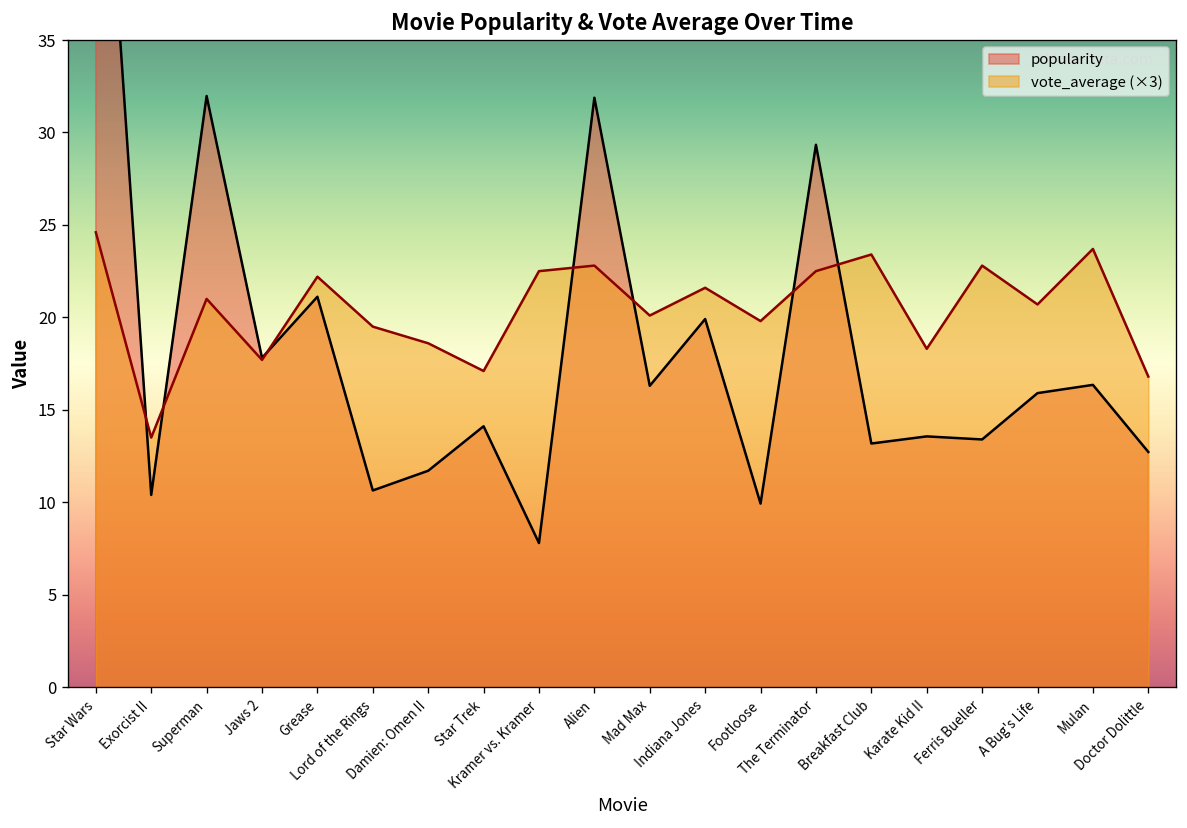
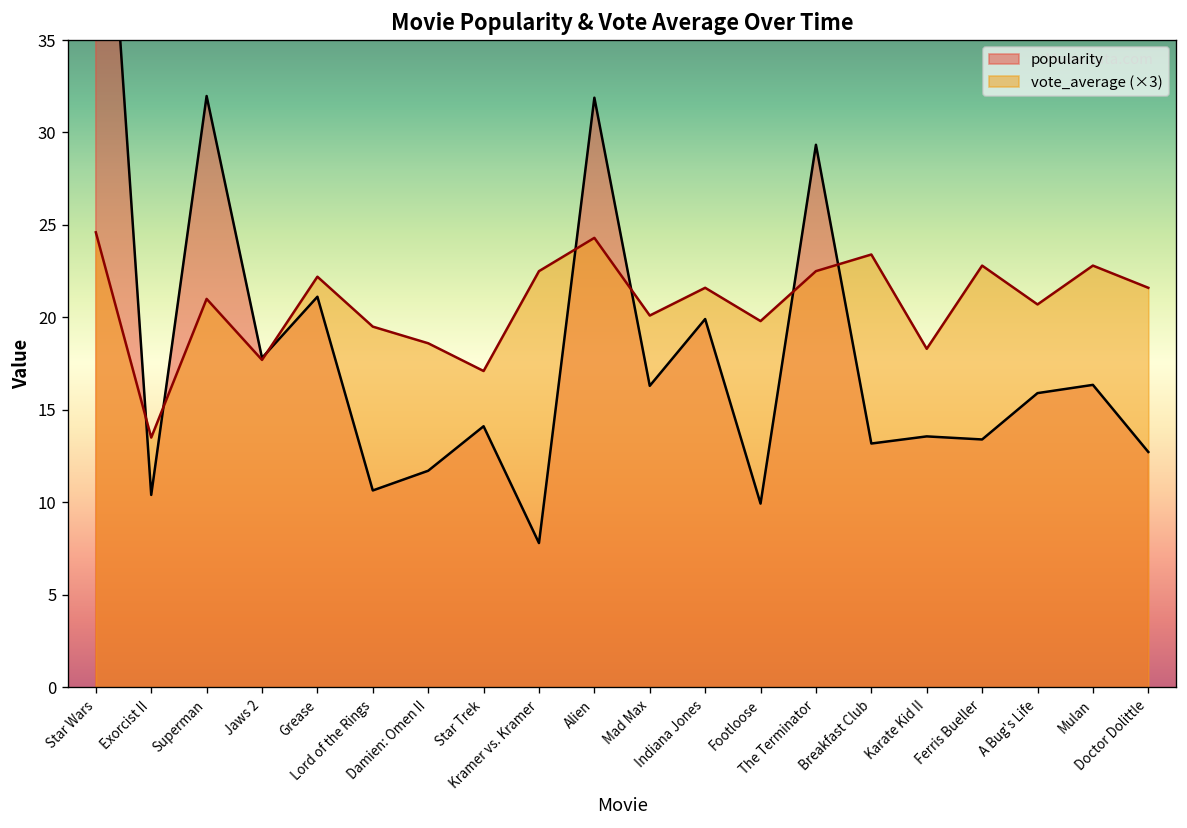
vote_average (×3), Alien: 22.8 -> 24.3
vote_average (×3), Mulan: 23.7 -> 22.8
vote_average (×3), Doctor Dolittle: 16.8 -> 21.6
